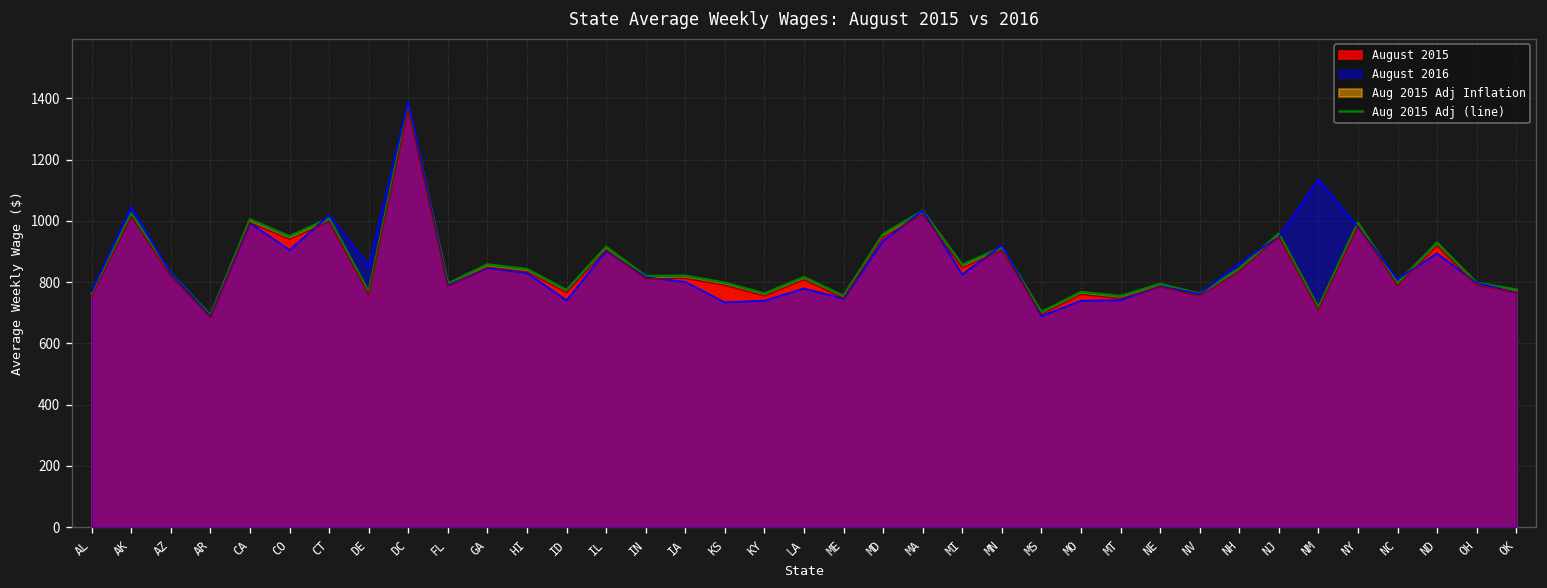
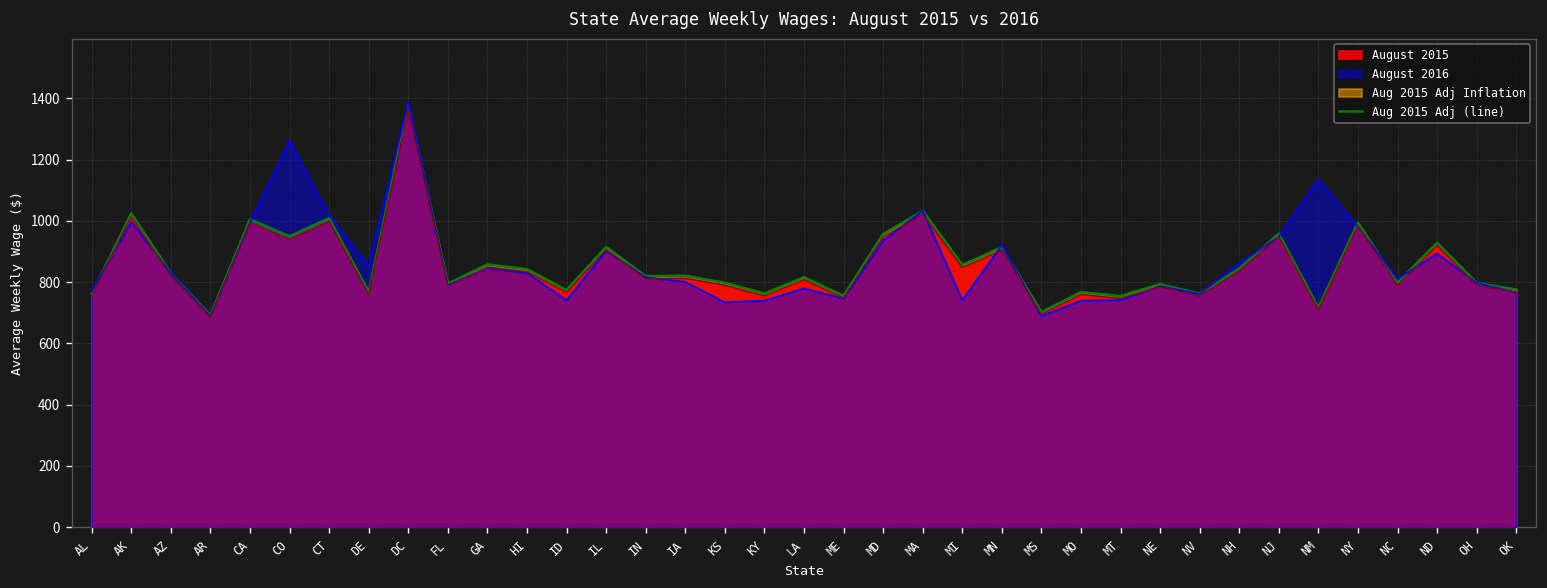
August 2016, AK: 1040 -> 1000
August 2016, CO: 900 -> 1260
August 2016, MI: 820 -> 740
